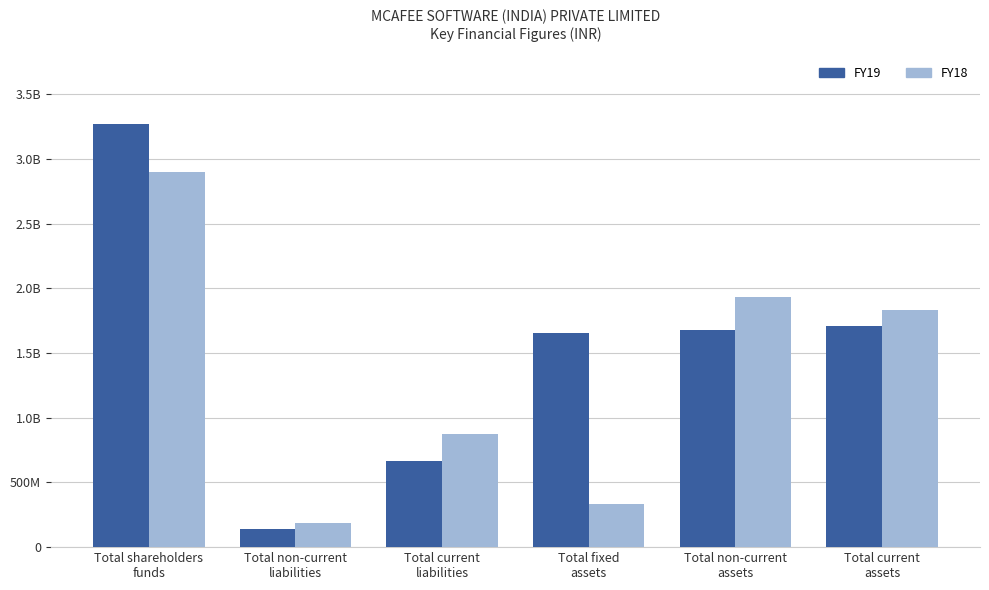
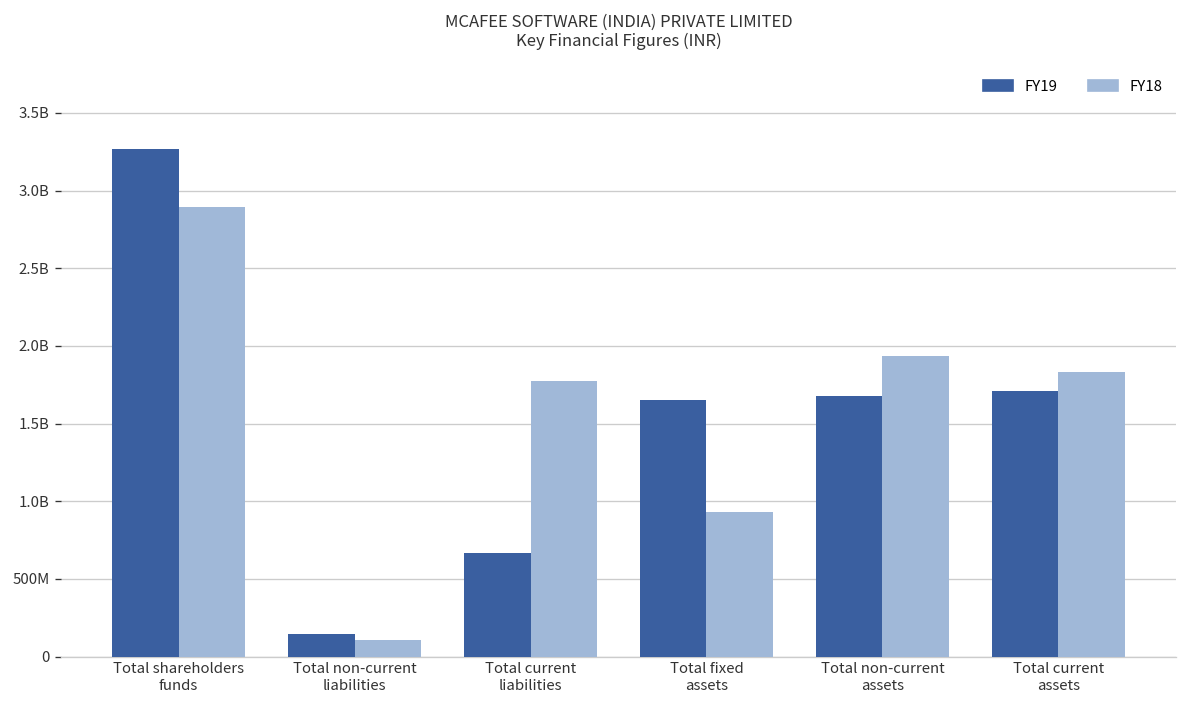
FY18, Total non-current liabilities: 190000000 -> 110000000
FY18, Total current liabilities: 880000000 -> 1770000000
FY18, Total fixed assets: 340000000 -> 930000000
